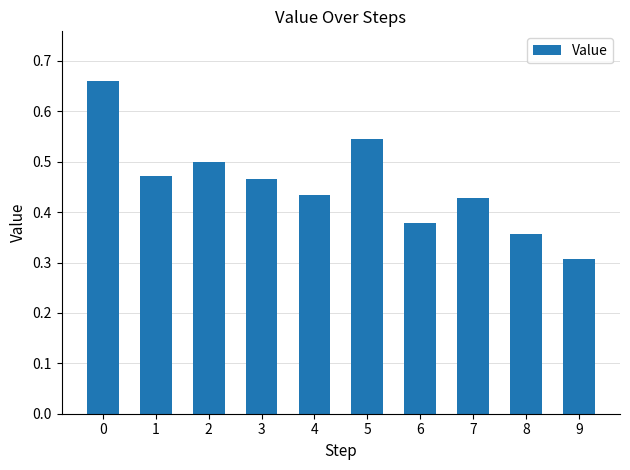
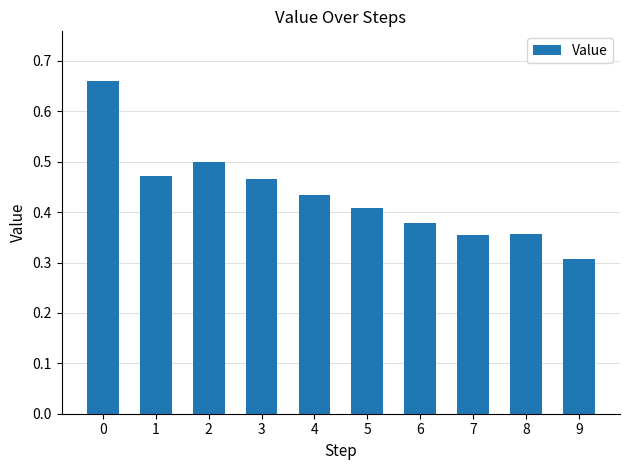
5: 0.54 -> 0.41
7: 0.43 -> 0.35
